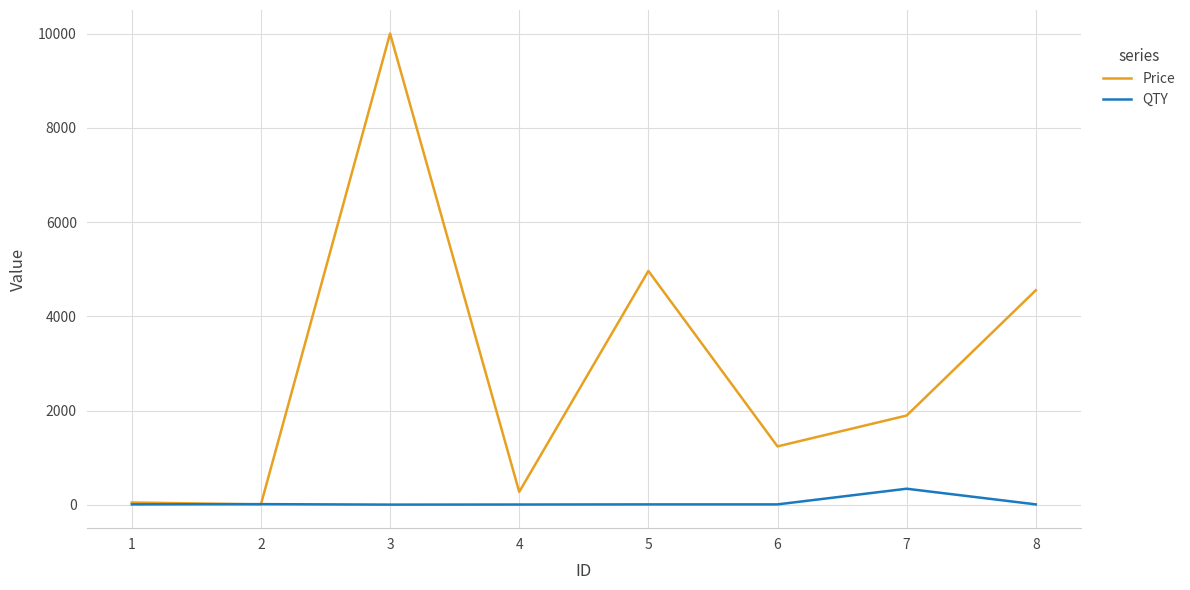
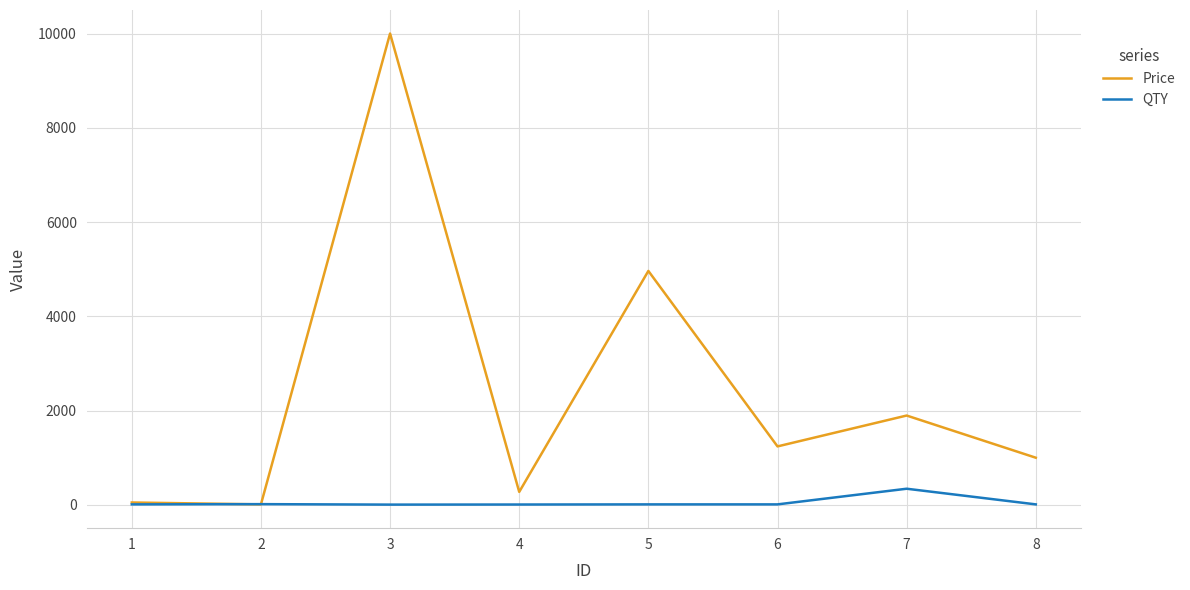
Price, 8: 4600 -> 1000
